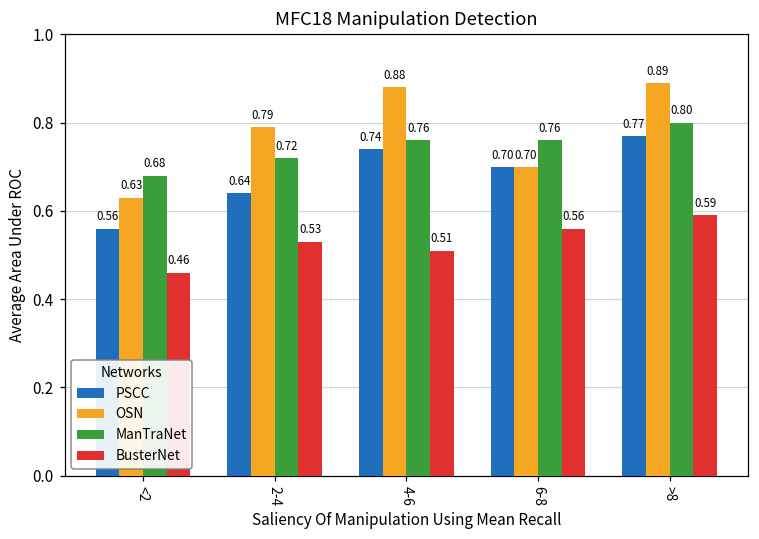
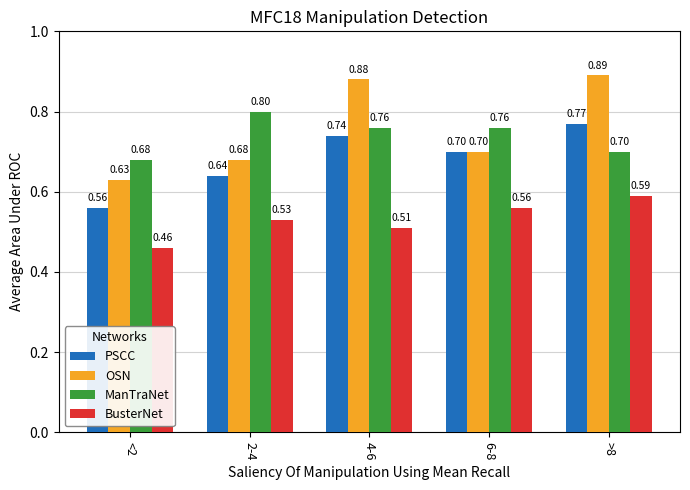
OSN, 2-4: 0.79 -> 0.68
ManTraNet, 2-4: 0.72 -> 0.80
ManTraNet, >8: 0.80 -> 0.70
